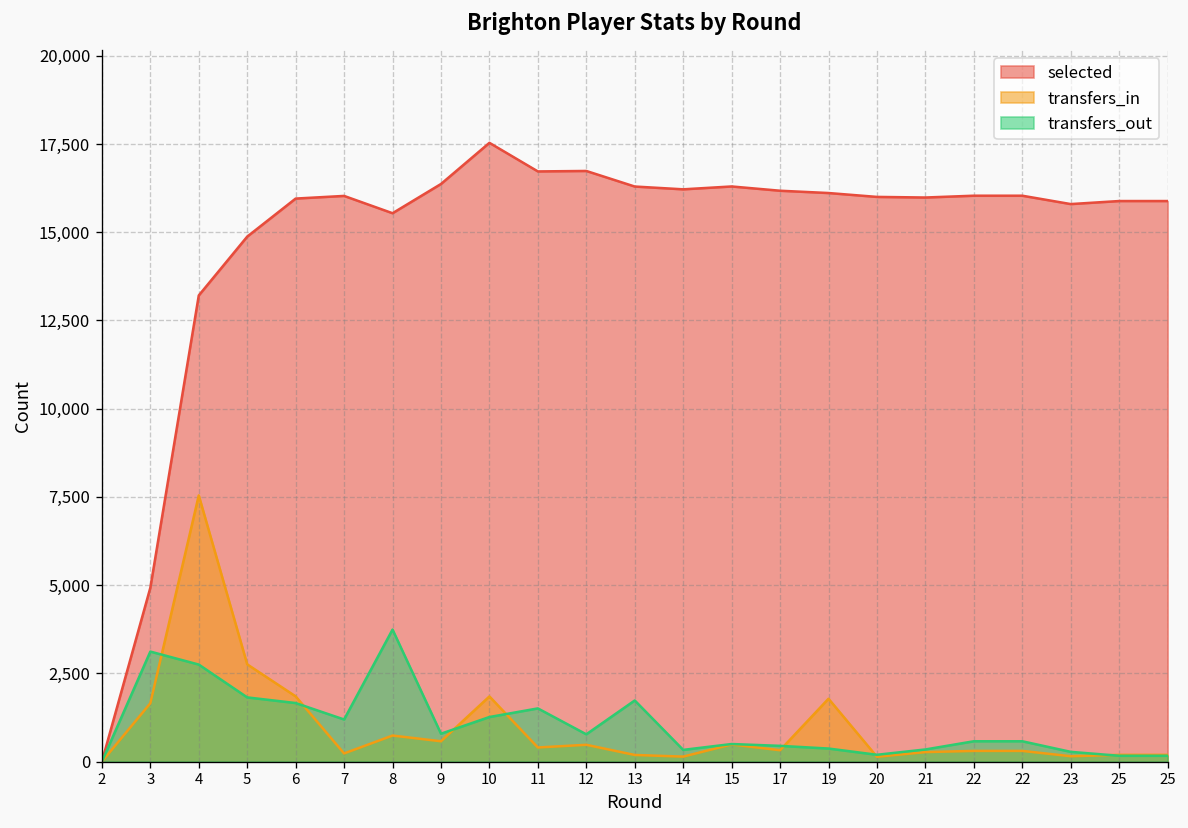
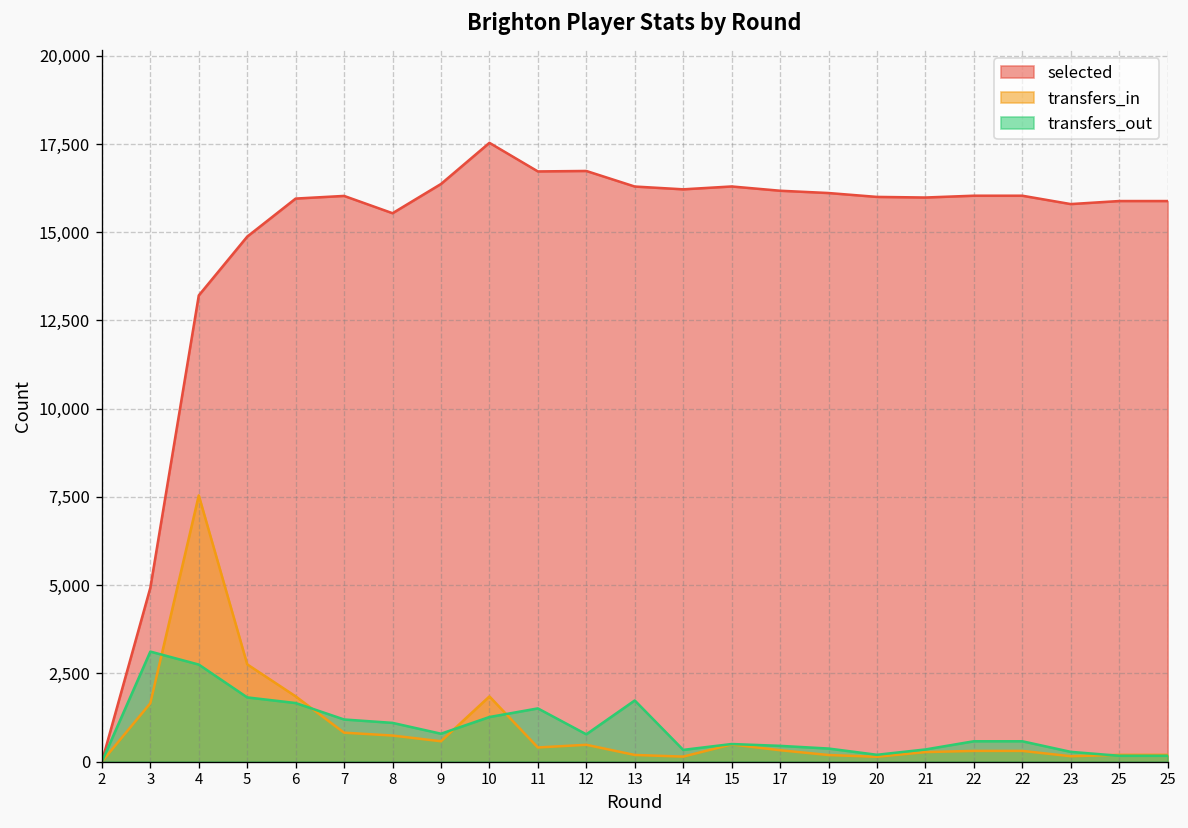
transfers_in, 7: 200 -> 800
transfers_out, 8: 3,700 -> 1,100
transfers_in, 19: 1,800 -> 200
